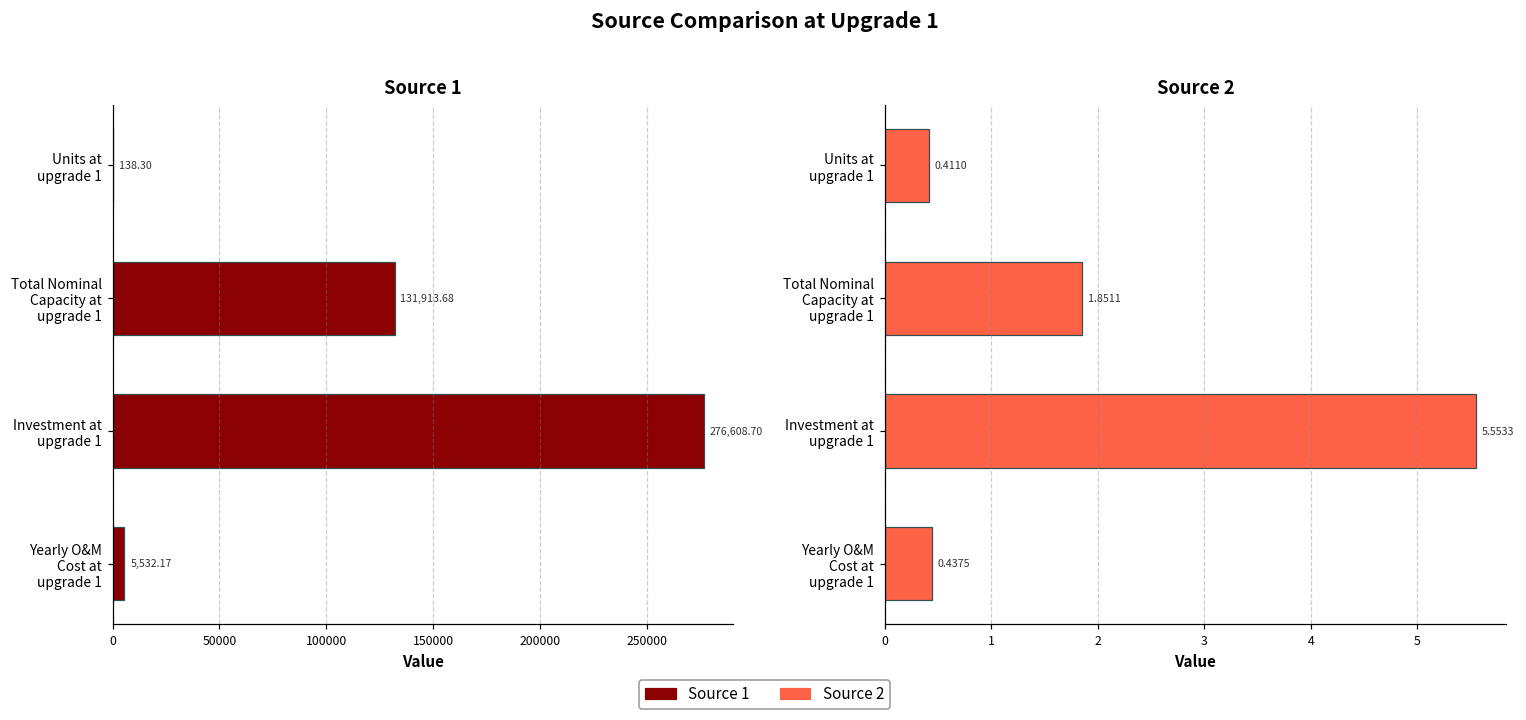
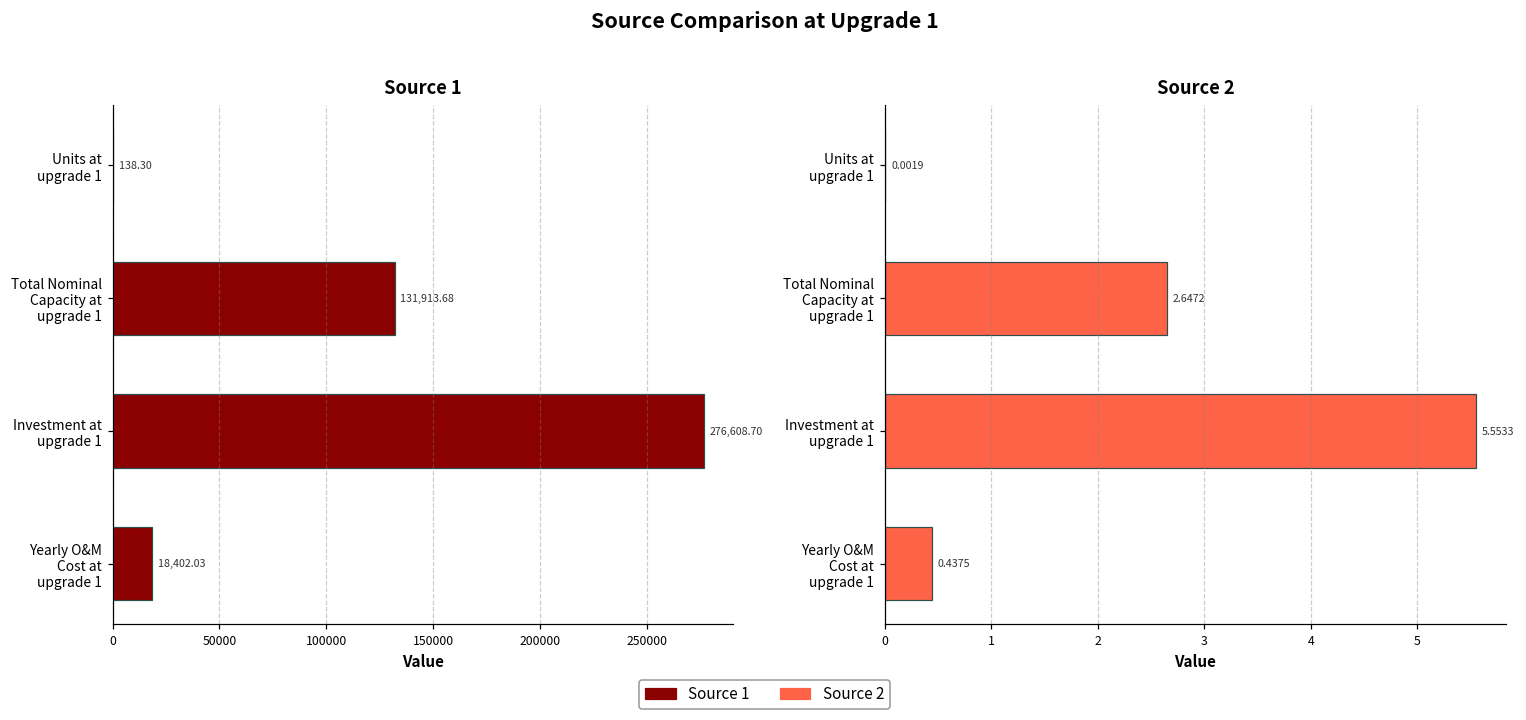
Source 1, Yearly O&M Cost at upgrade 1: 5,532.17 -> 18,402.03
Source 2, Units at upgrade 1: 0.4110 -> 0.0019
Source 2, Total Nominal Capacity at upgrade 1: 1.8511 -> 2.6472
